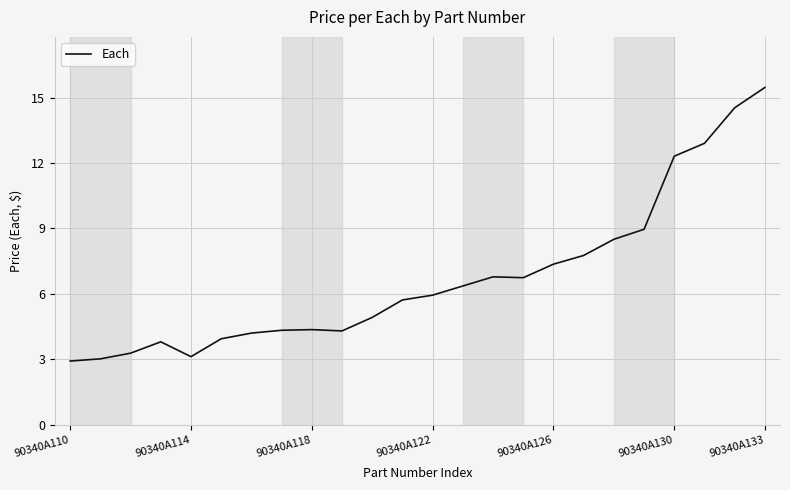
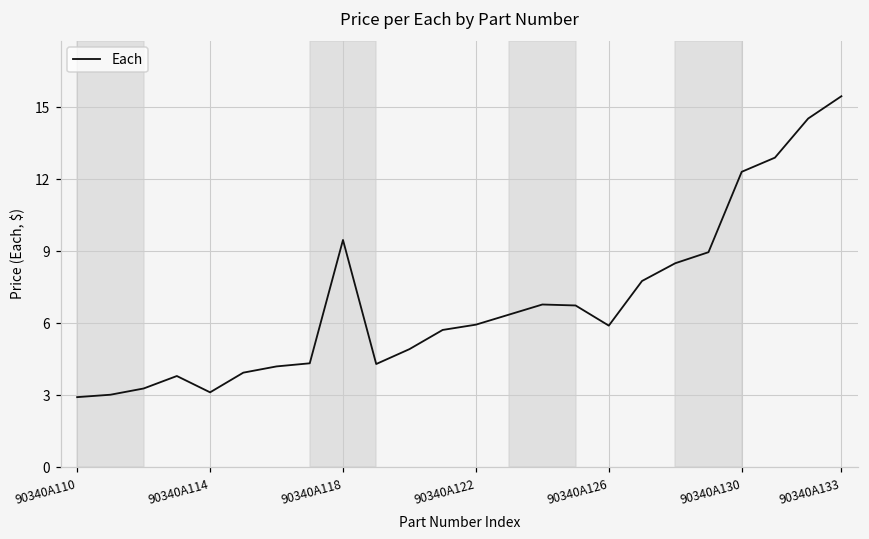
90340A118: 4.4 -> 9.5
90340A126: 7.4 -> 5.9
